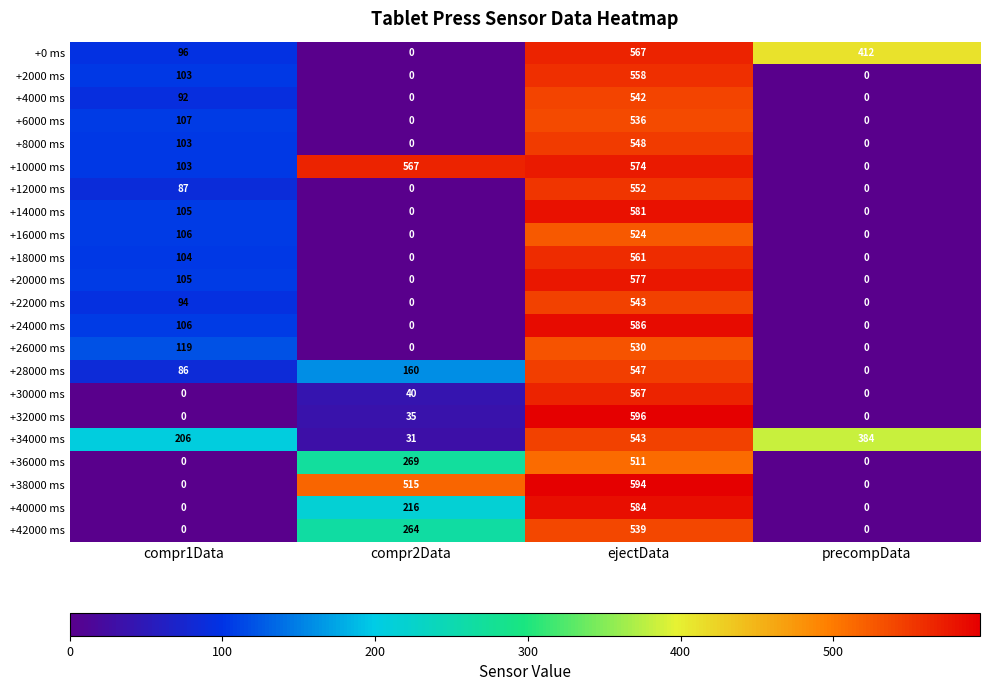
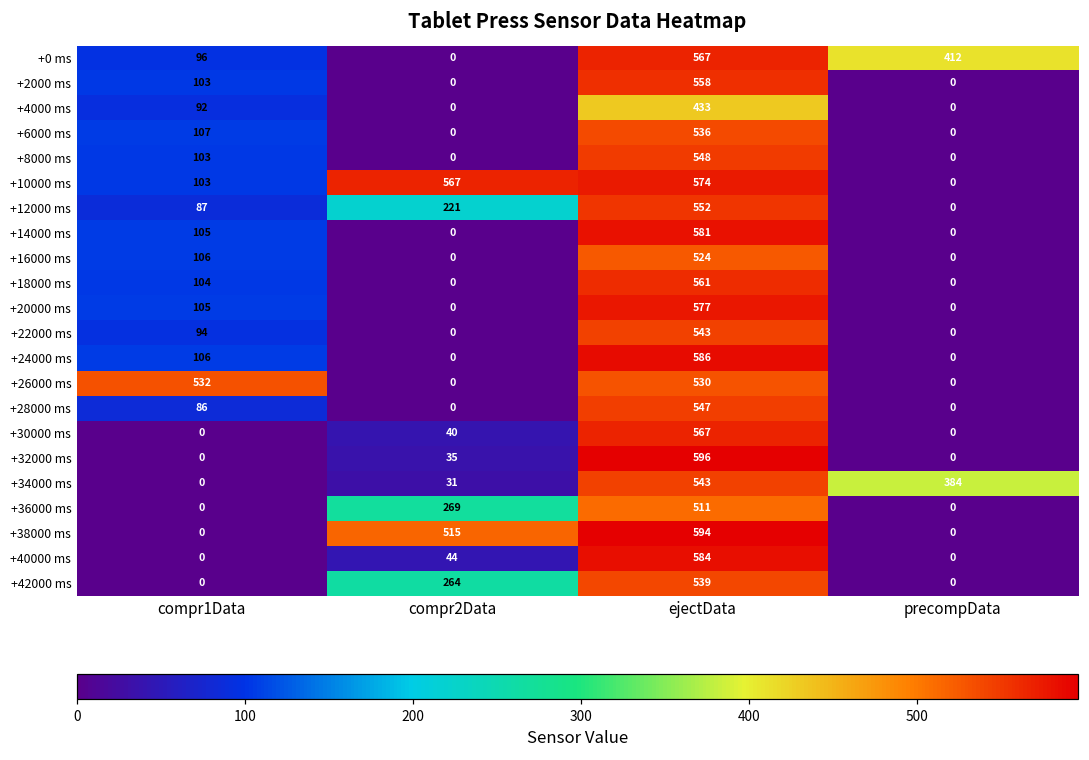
+4000 ms, ejectData: 542 -> 433
+12000 ms, compr2Data: 0 -> 221
+26000 ms, compr1Data: 119 -> 532
+28000 ms, compr2Data: 160 -> 0
+34000 ms, compr1Data: 206 -> 0
+40000 ms, compr2Data: 216 -> 44
